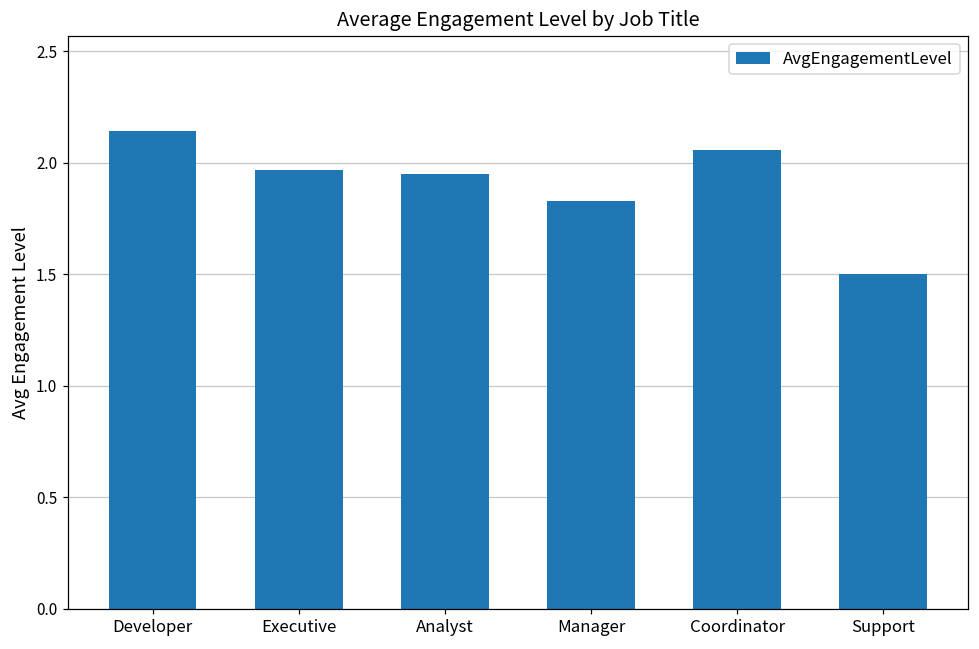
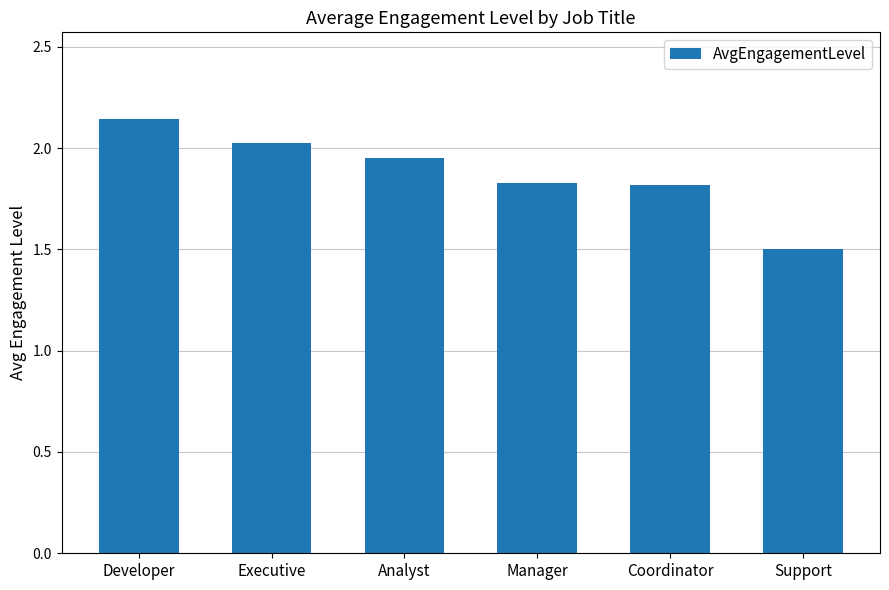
Executive: 1.97 -> 2.03
Coordinator: 2.06 -> 1.82
